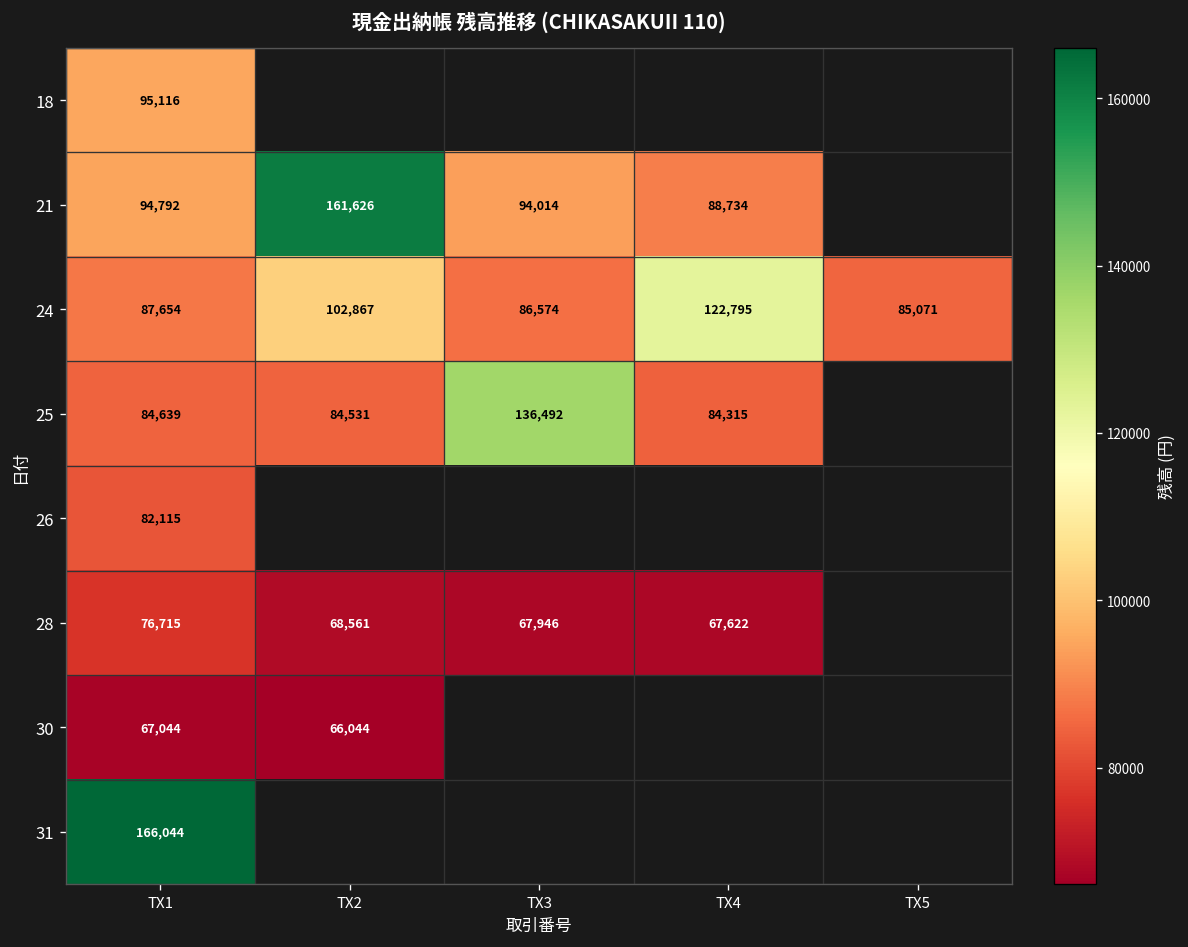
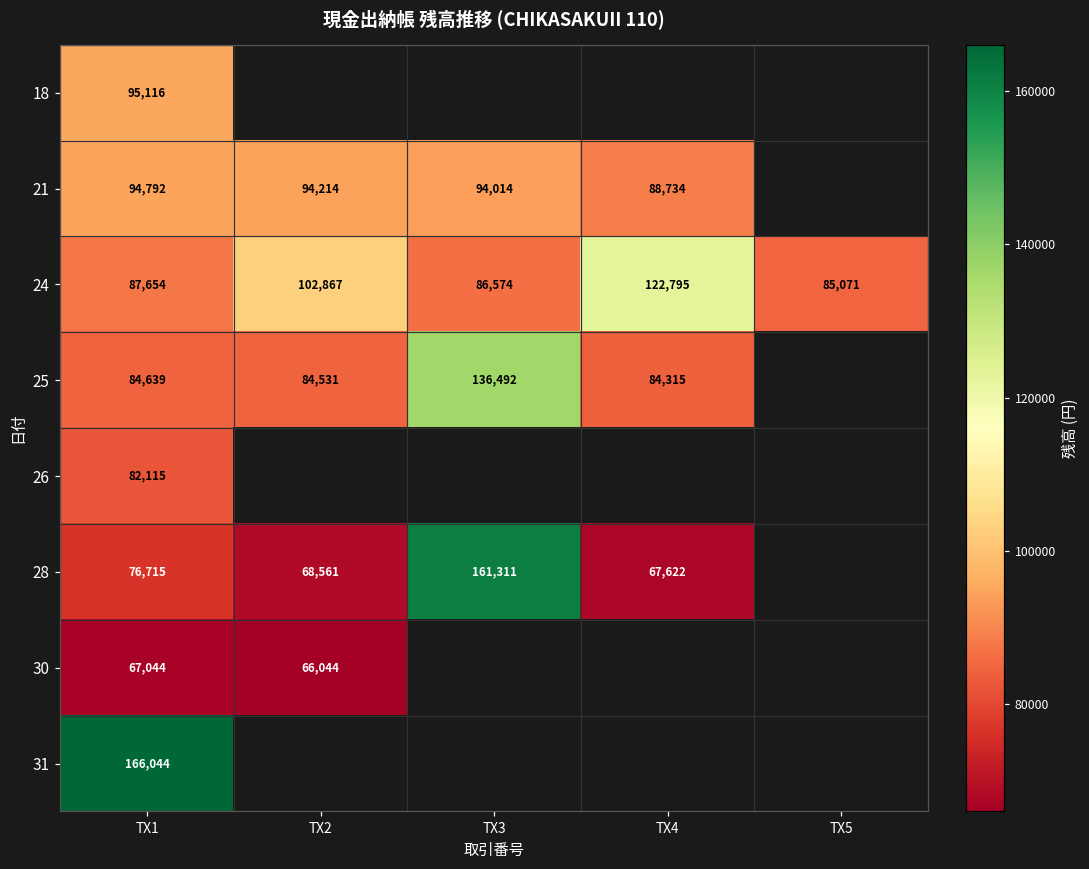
21, TX2: 161,626 -> 94,214
28, TX3: 67,946 -> 161,311
